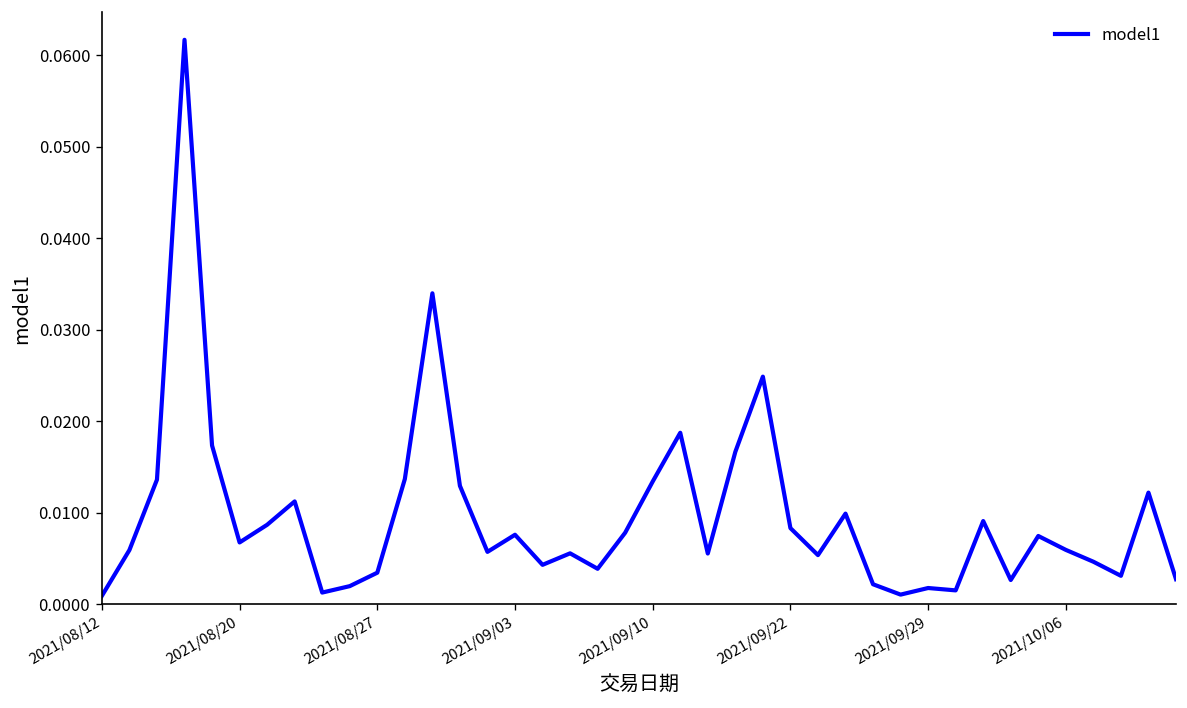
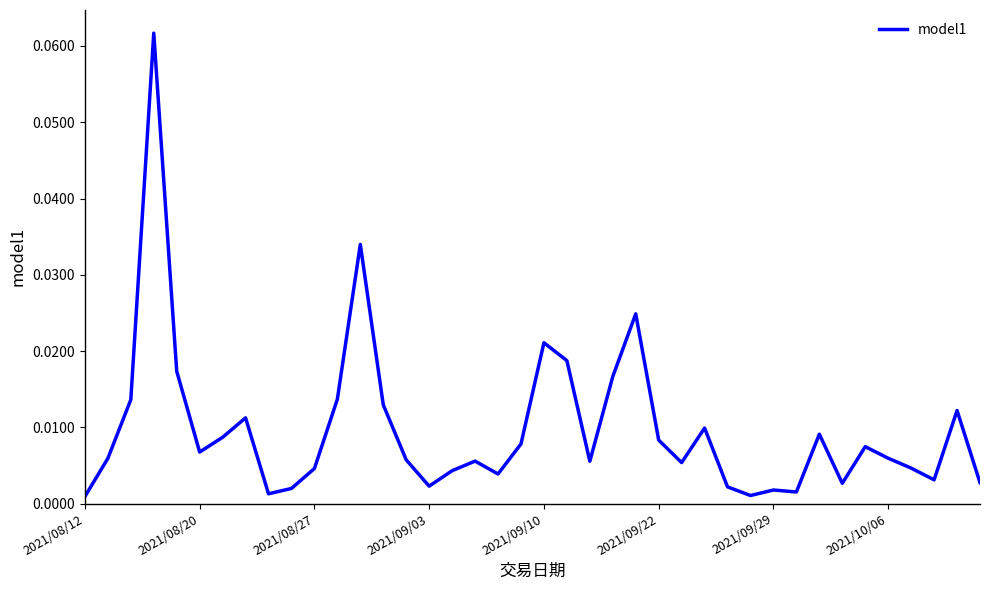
2021/08/27: 0.003 -> 0.005
2021/09/03: 0.008 -> 0.002
2021/09/10: 0.013 -> 0.021
